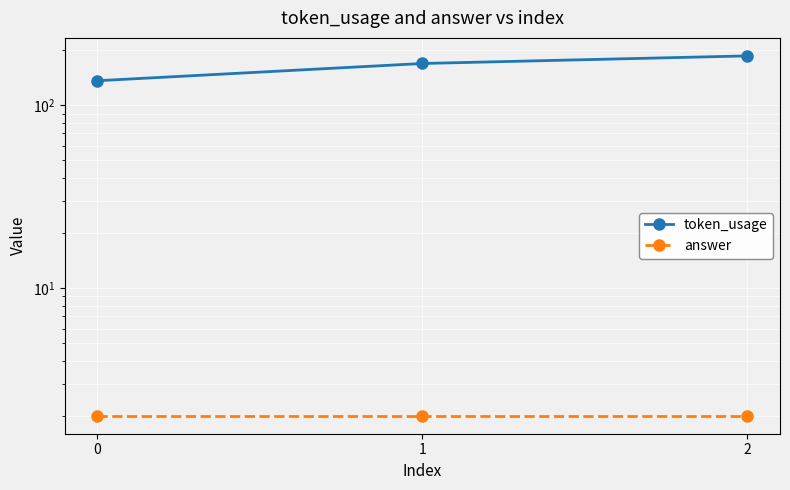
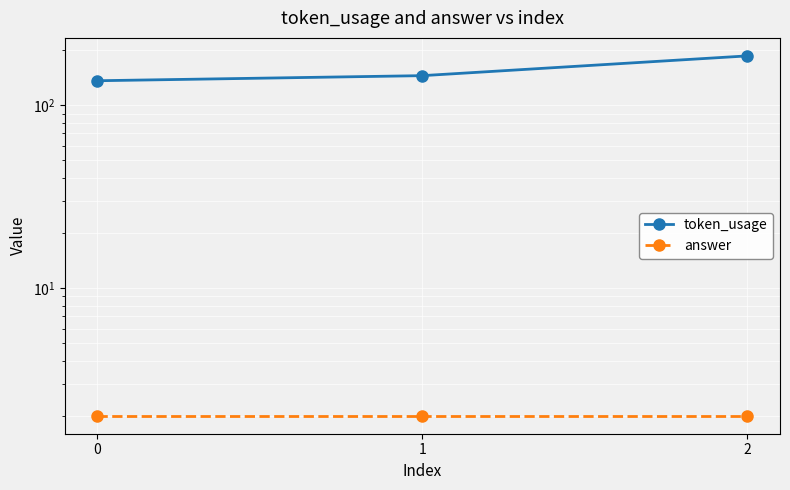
token_usage, 1: 170 -> 150
